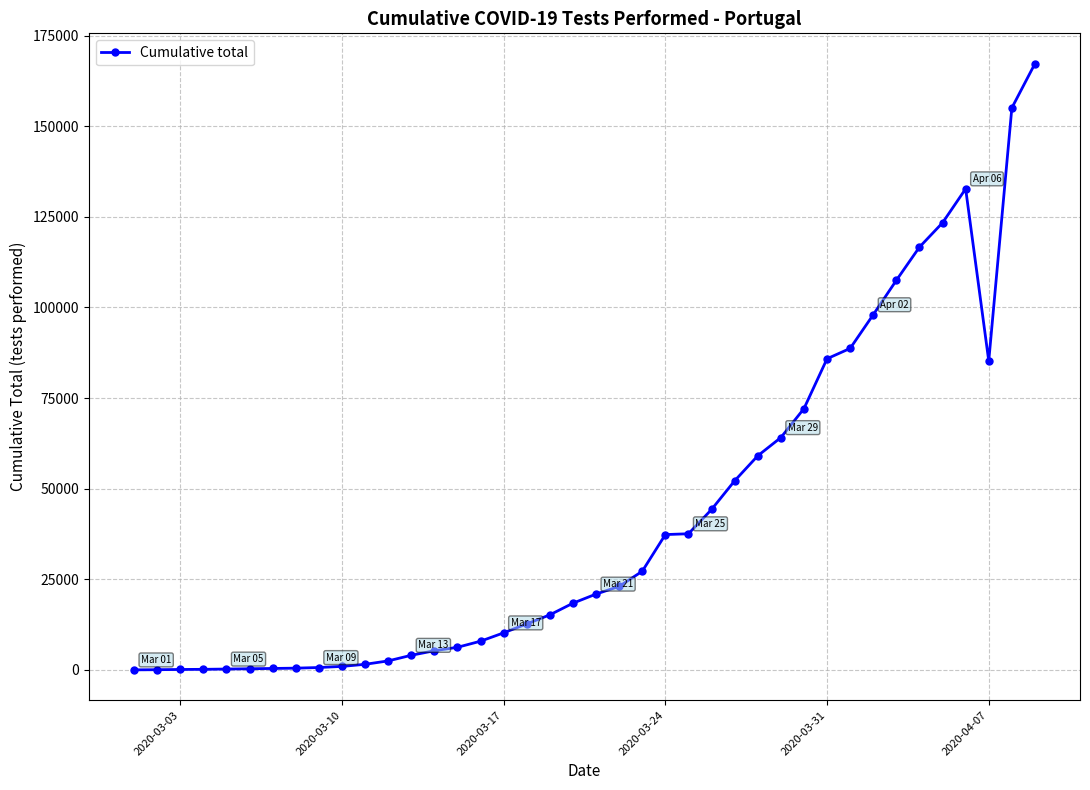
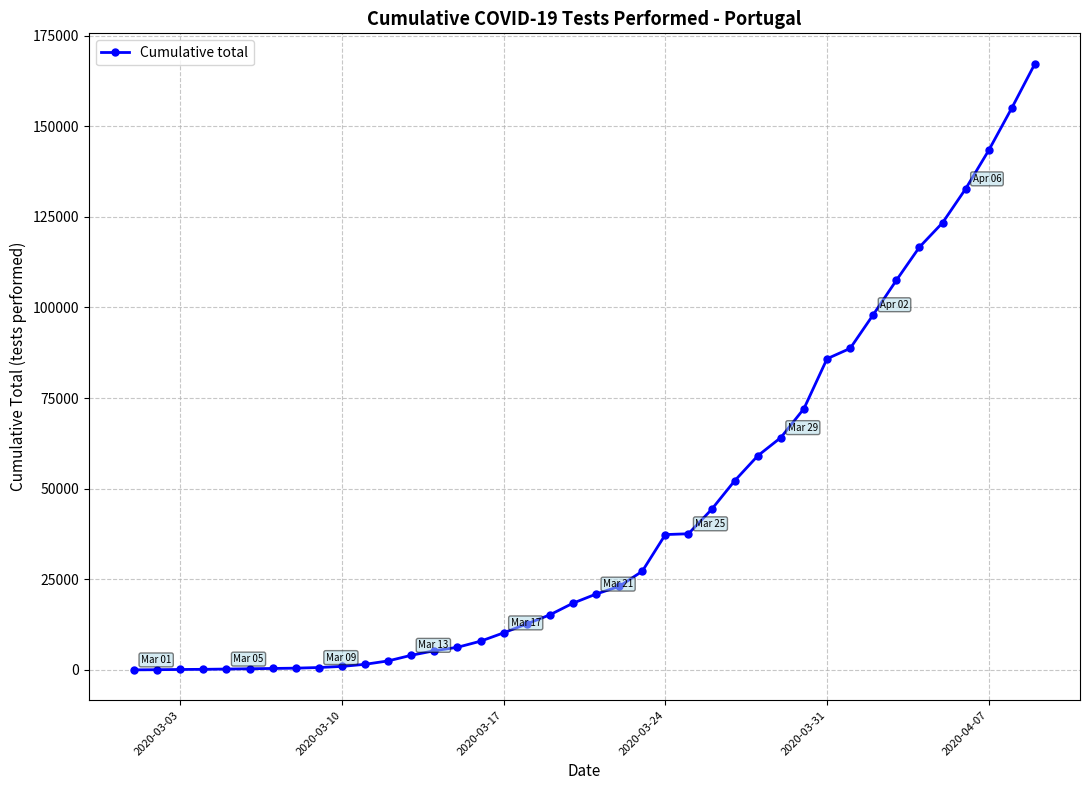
2020-04-07: 85000 -> 143000
